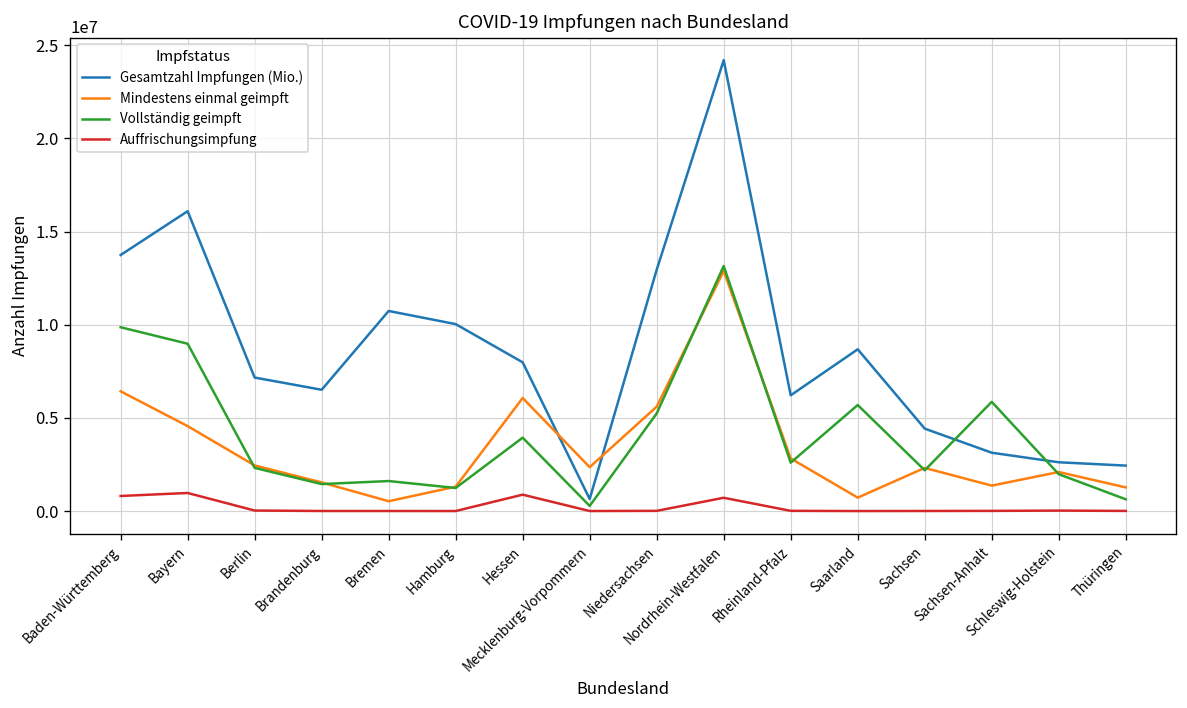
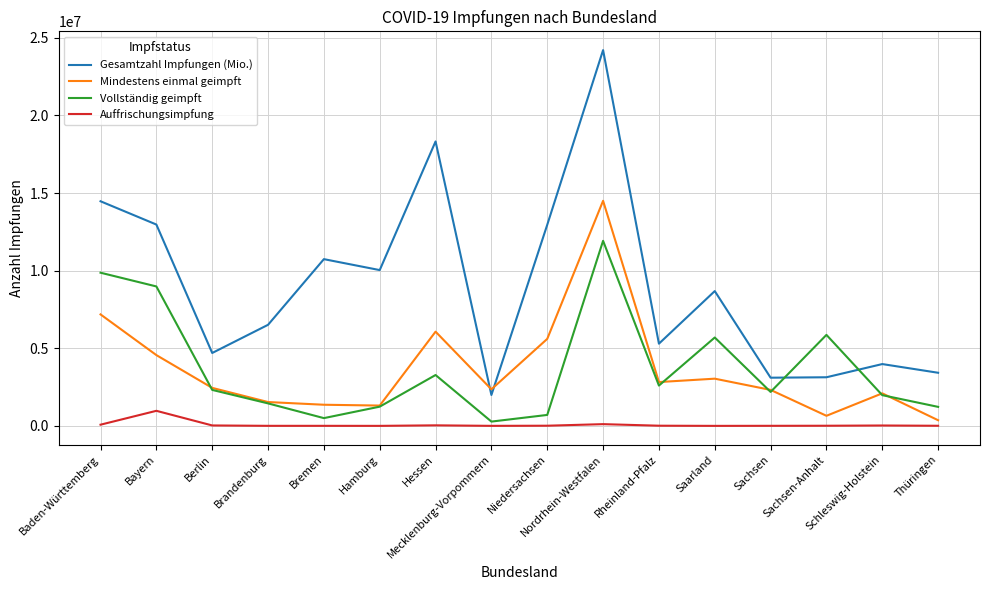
Gesamtzahl Impfungen (Mio.), Baden-Württemberg: 13700000 -> 14500000
Mindestens einmal geimpft, Baden-Württemberg: 6400000 -> 7200000
Auffrischungsimpfung, Baden-Württemberg: 800000 -> 100000
Gesamtzahl Impfungen (Mio.), Bayern: 16100000 -> 13000000
Gesamtzahl Impfungen (Mio.), Berlin: 7200000 -> 4700000
Mindestens einmal geimpft, Bremen: 500000 -> 1400000
Vollständig geimpft, Bremen: 1600000 -> 500000
Gesamtzahl Impfungen (Mio.), Hessen: 8000000 -> 18300000
Vollständig geimpft, Hessen: 3900000 -> 3300000
Auffrischungsimpfung, Hessen: 900000 -> 0
Gesamtzahl Impfungen (Mio.), Mecklenburg-Vorpommern: 600000 -> 2000000
Vollständig geimpft, Niedersachsen: 5200000 -> 700000
Mindestens einmal geimpft, Nordrhein-Westfalen: 12900000 -> 14500000
Vollständig geimpft, Nordrhein-Westfalen: 13200000 -> 11900000
Auffrischungsimpfung, Nordrhein-Westfalen: 700000 -> 100000
Gesamtzahl Impfungen (Mio.), Rheinland-Pfalz: 6200000 -> 5300000
Mindestens einmal geimpft, Saarland: 700000 -> 3000000
Gesamtzahl Impfungen (Mio.), Sachsen: 4400000 -> 3100000
Mindestens einmal geimpft, Sachsen-Anhalt: 1400000 -> 700000
Gesamtzahl Impfungen (Mio.), Schleswig-Holstein: 2600000 -> 4000000
Gesamtzahl Impfungen (Mio.), Thüringen: 2400000 -> 3400000
Mindestens einmal geimpft, Thüringen: 1300000 -> 400000
Vollständig geimpft, Thüringen: 600000 -> 1200000
